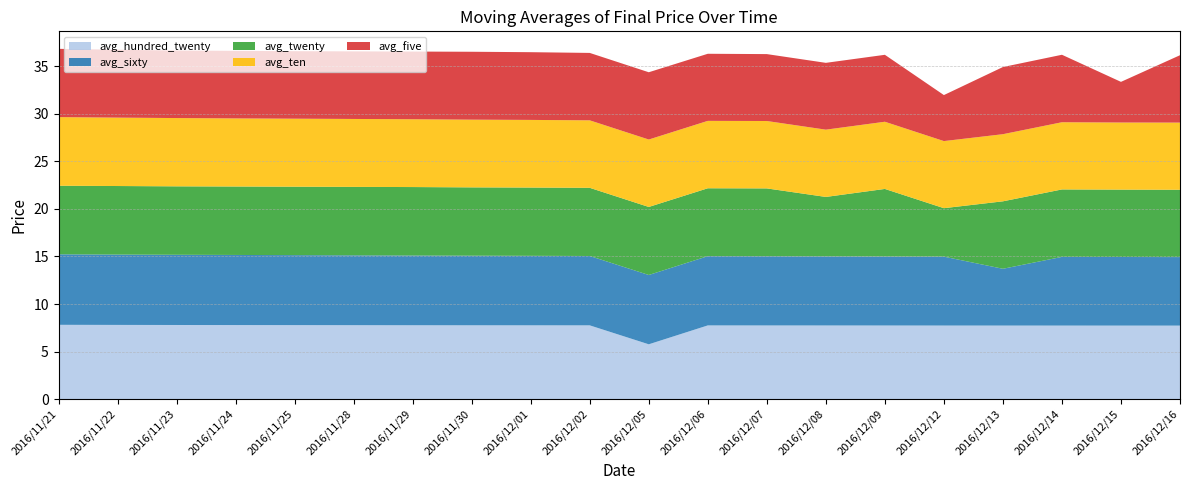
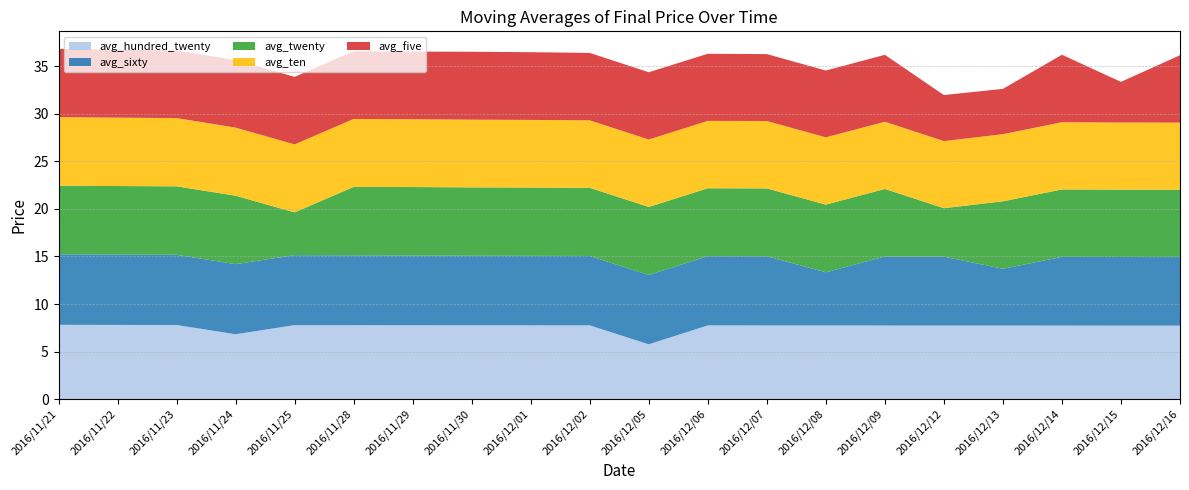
avg_hundred_twenty, 2016/11/24: 8 -> 7
avg_twenty, 2016/11/25: 7 -> 4
avg_sixty, 2016/12/08: 7 -> 6
avg_twenty, 2016/12/08: 6 -> 7
avg_five, 2016/12/13: 7 -> 5
